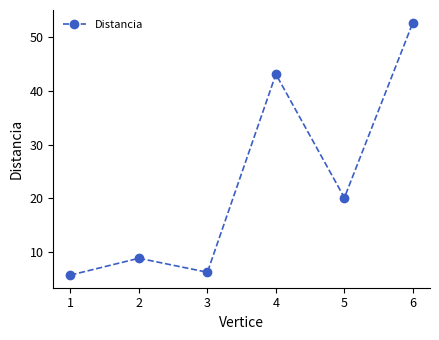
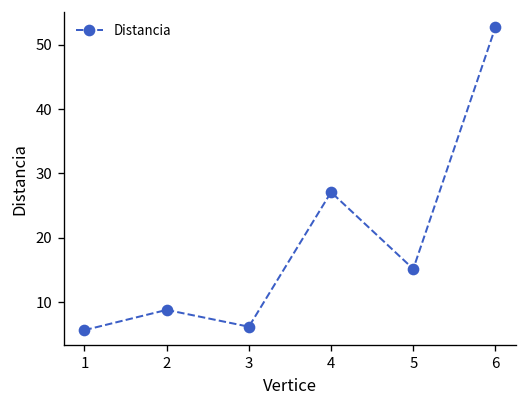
4: 43 -> 27
5: 20 -> 15
